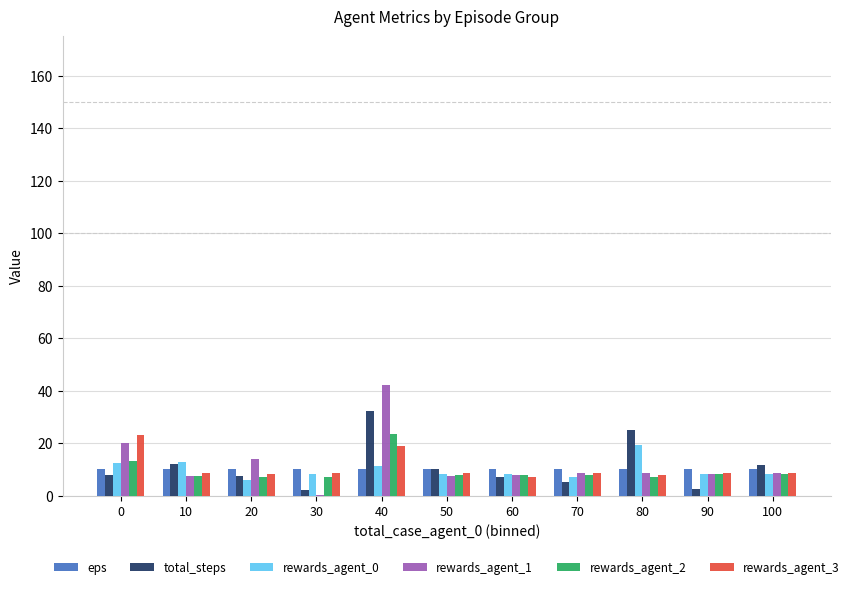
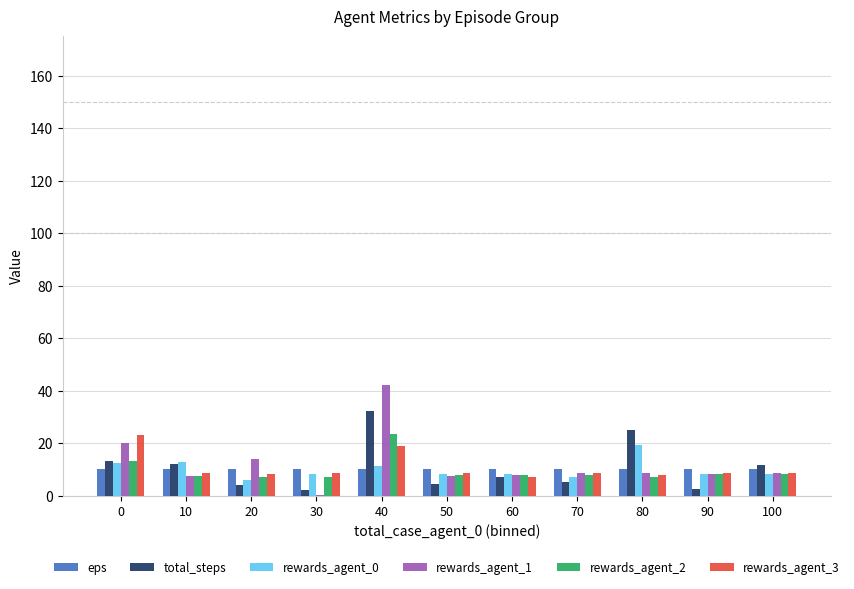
total_steps, 0: 8 -> 13
total_steps, 20: 7 -> 4
total_steps, 50: 10 -> 4
